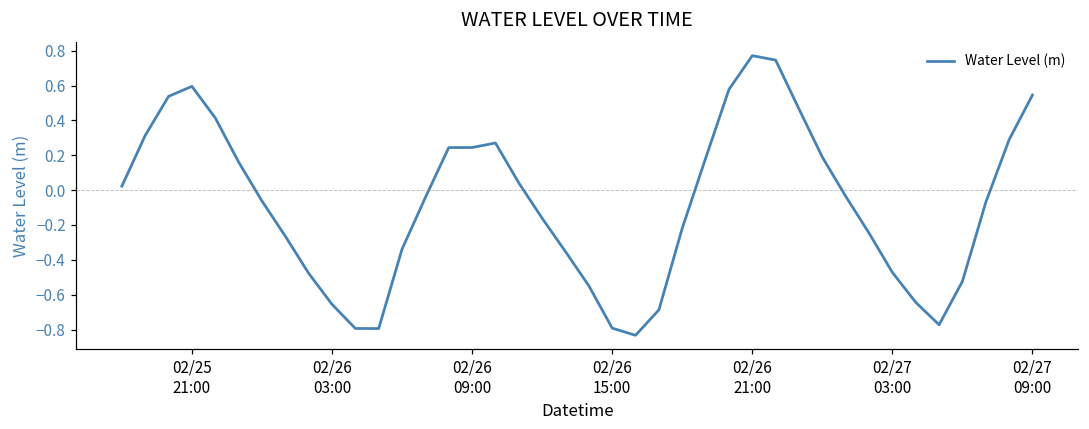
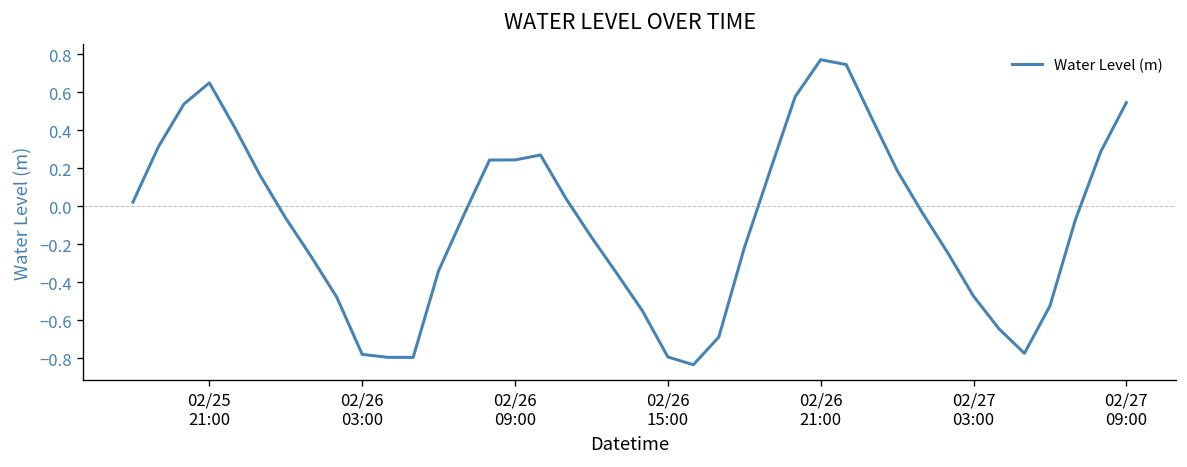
02/25 21:00: 0.60 -> 0.65
02/26 03:00: -0.66 -> -0.78
